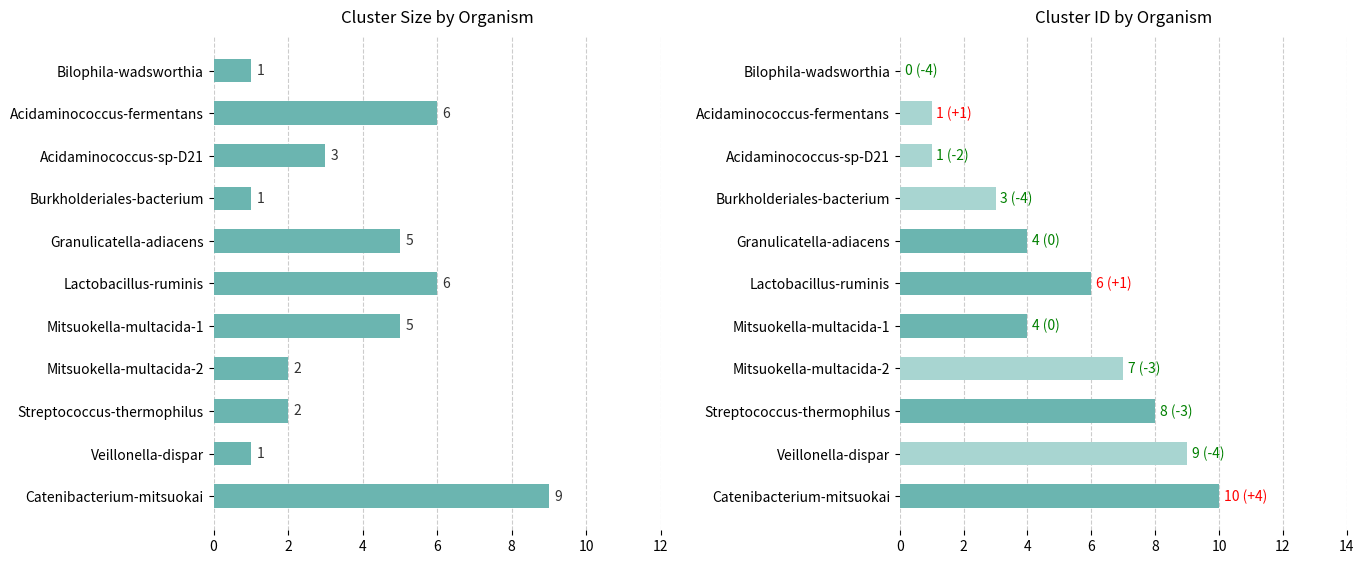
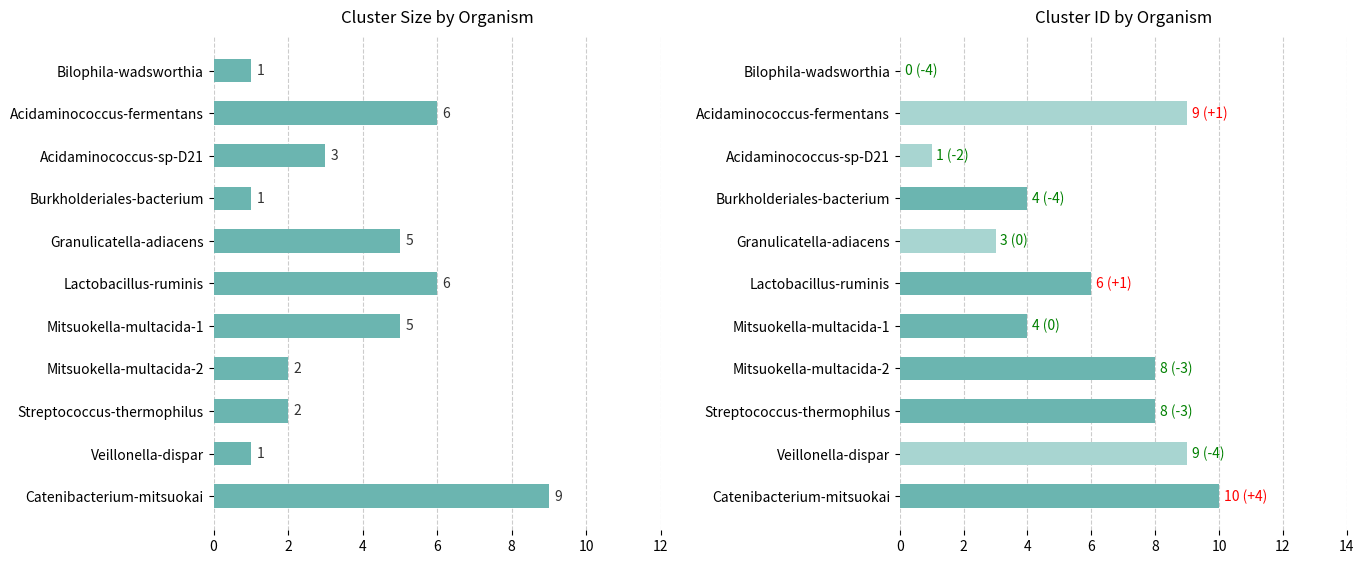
Cluster ID by Organism, Acidaminococcus-fermentans: 1 -> 9
Cluster ID by Organism, Burkholderiales-bacterium: 3 -> 4
Cluster ID by Organism, Granulicatella-adiacens: 4 -> 3
Cluster ID by Organism, Mitsuokella-multacida-2: 7 -> 8
